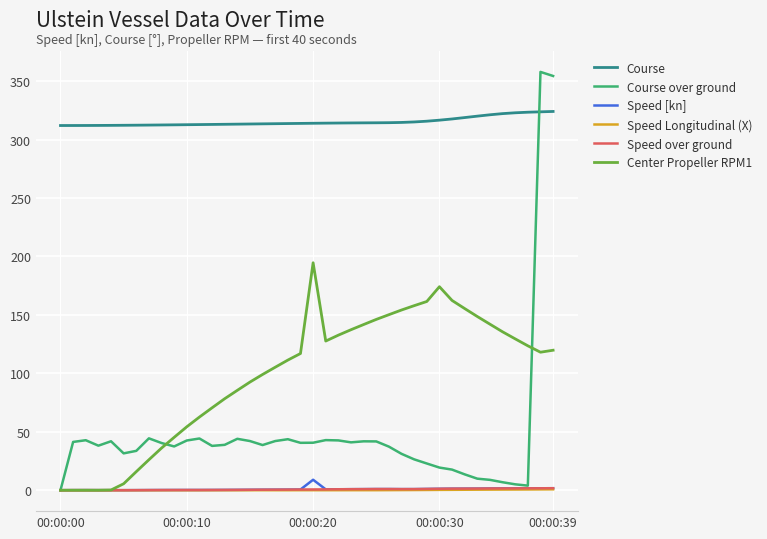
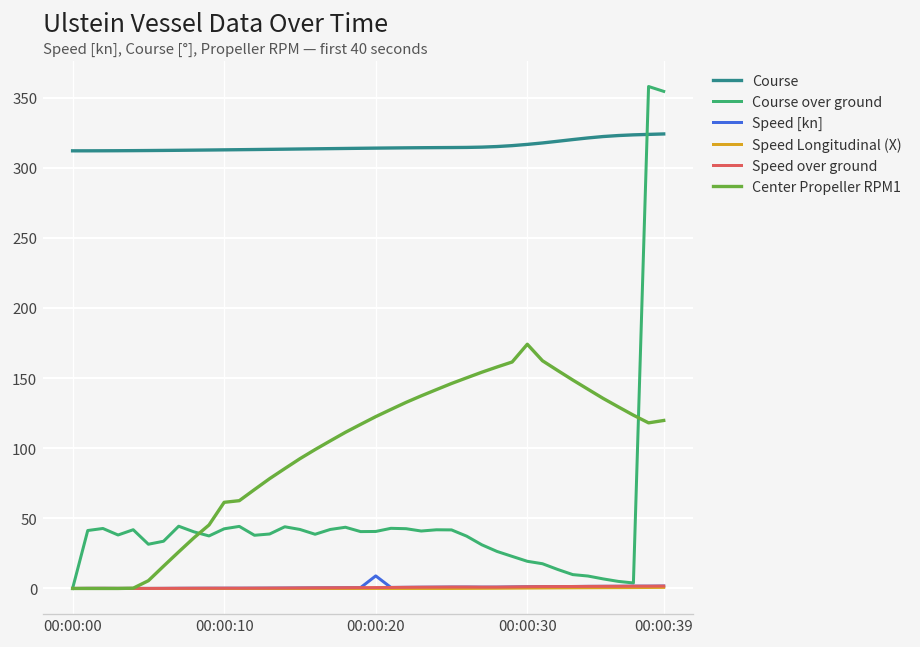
Center Propeller RPM1, 00:00:10: 54 -> 61
Center Propeller RPM1, 00:00:20: 195 -> 123
